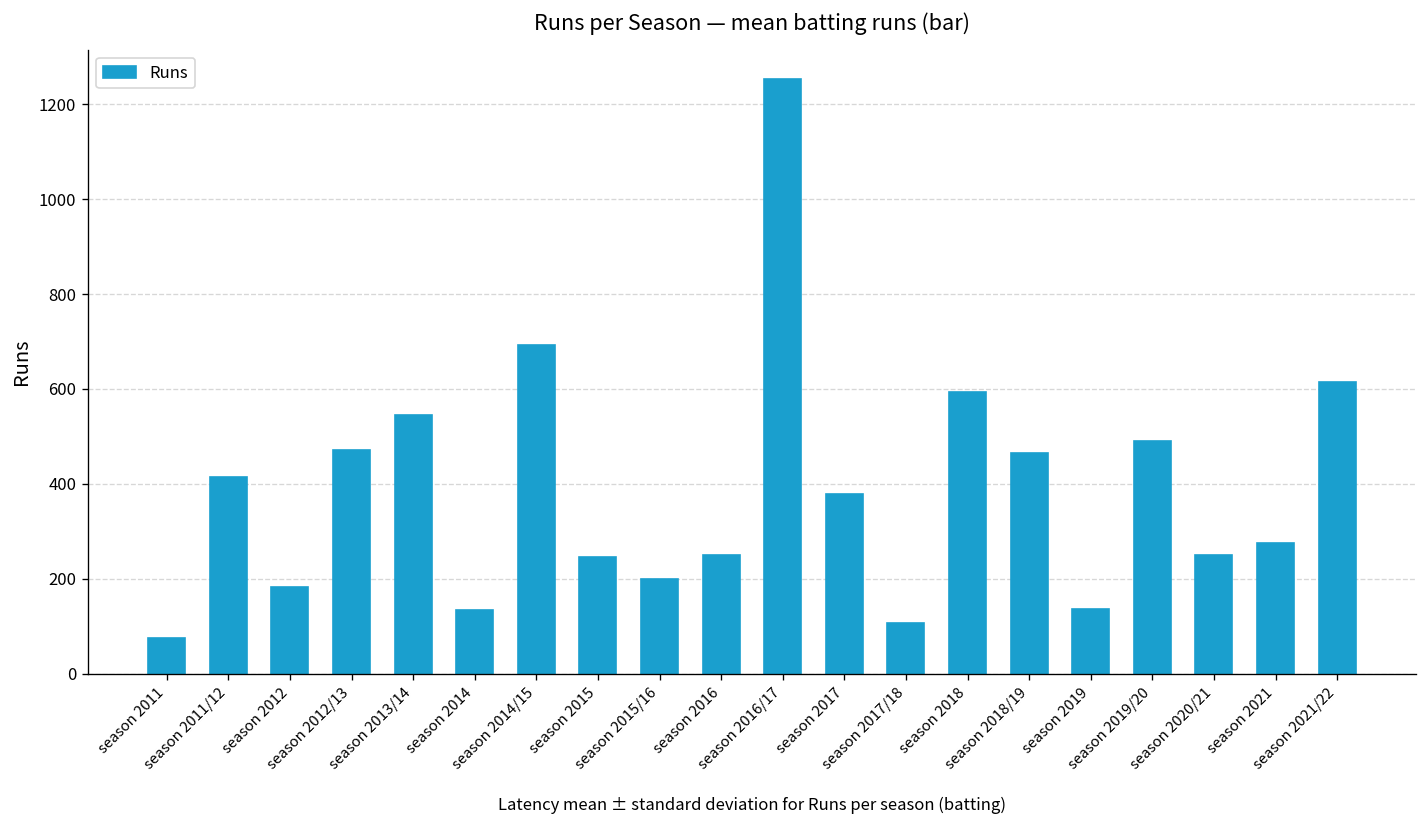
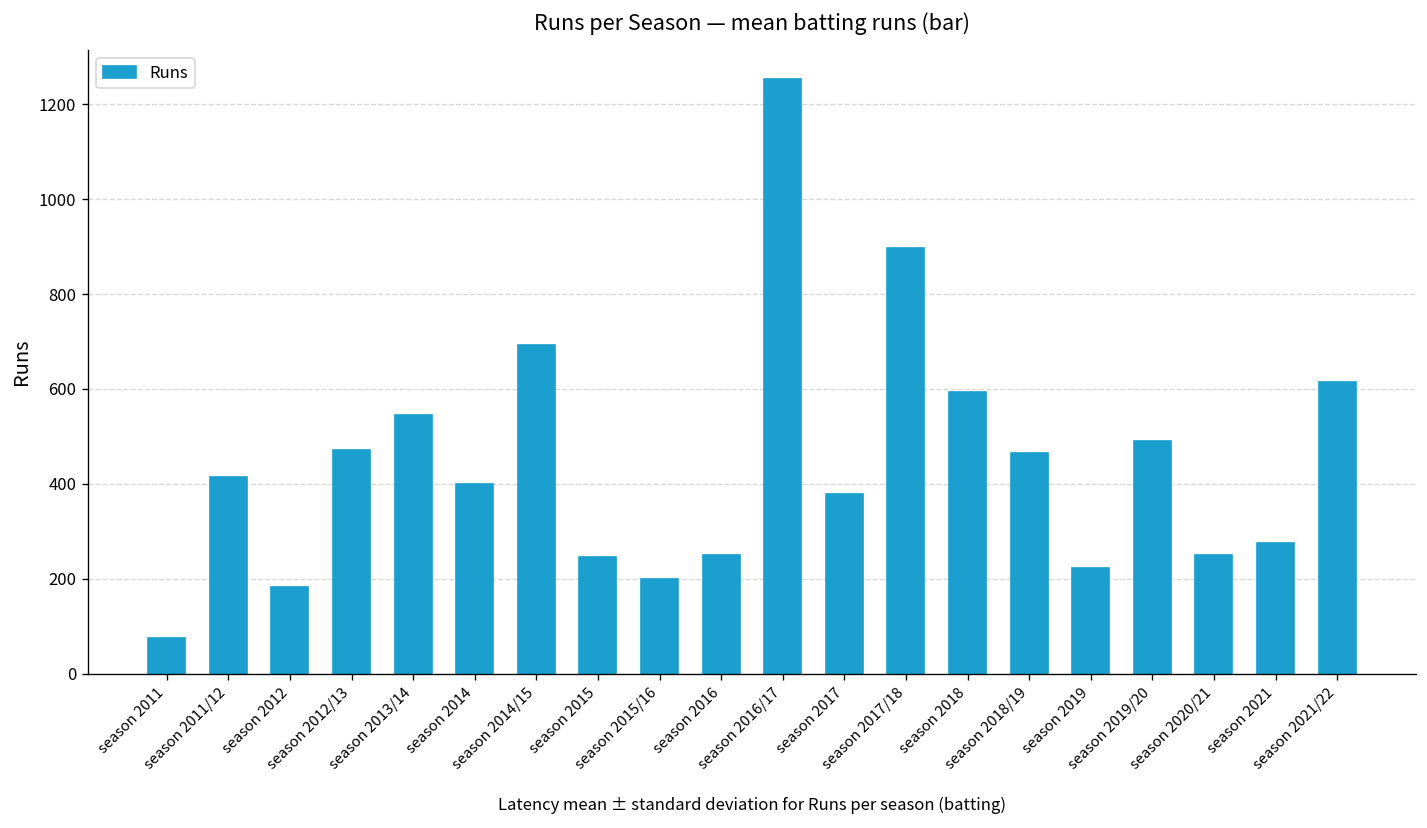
season 2014: 130 -> 400
season 2017/18: 110 -> 900
season 2019: 140 -> 220
